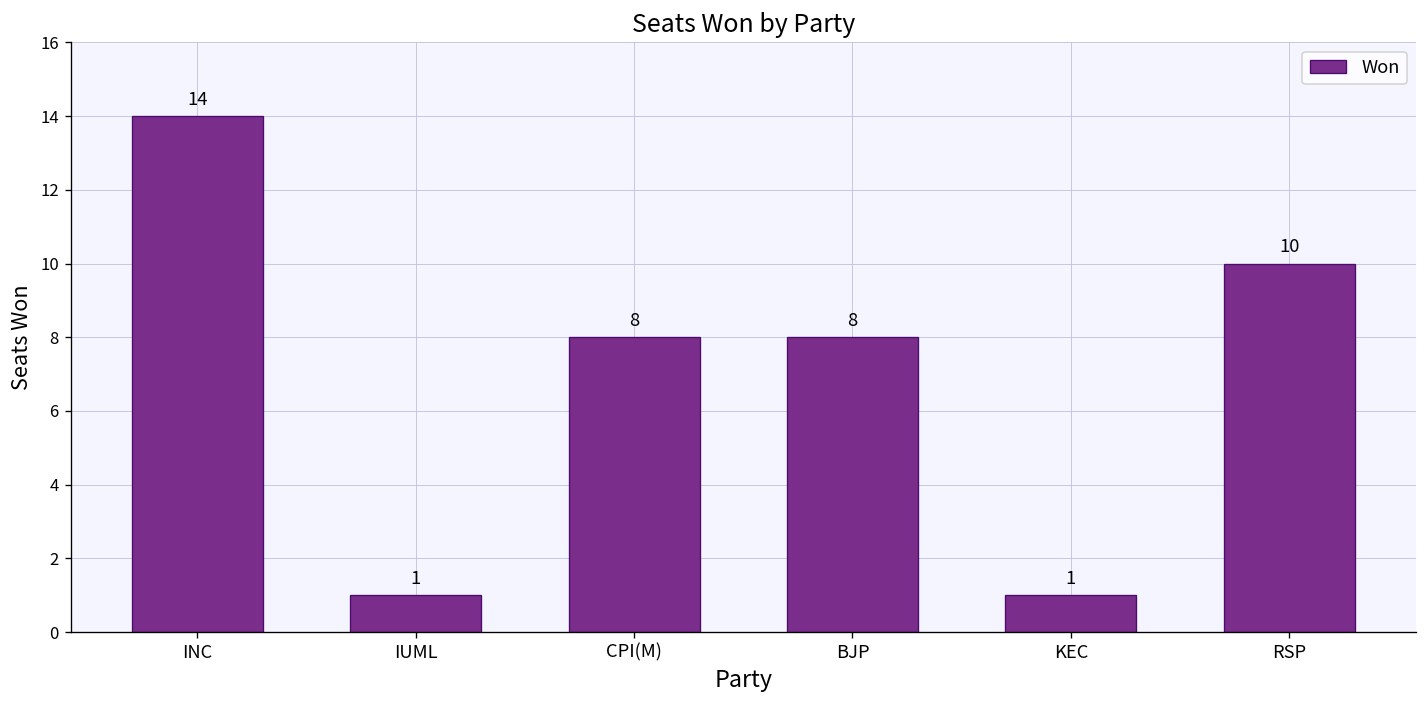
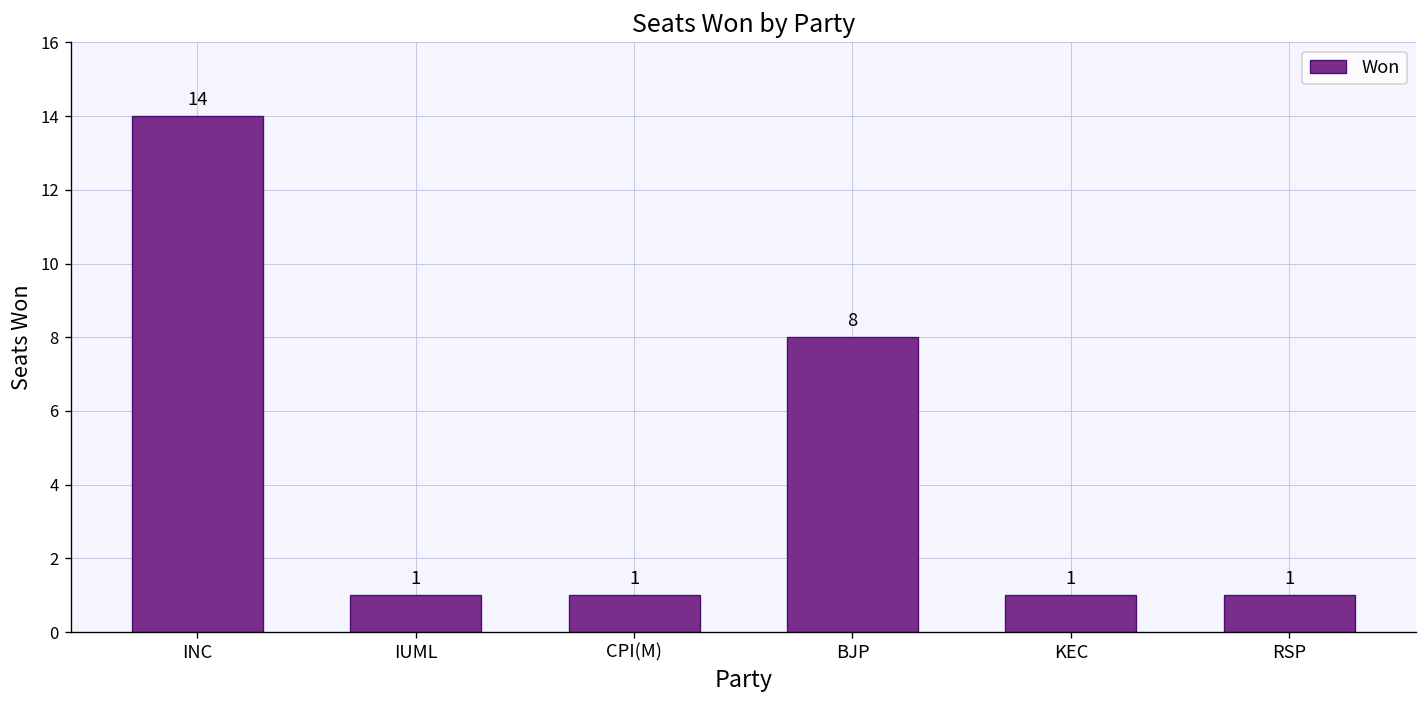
CPI(M): 8 -> 1
RSP: 10 -> 1
